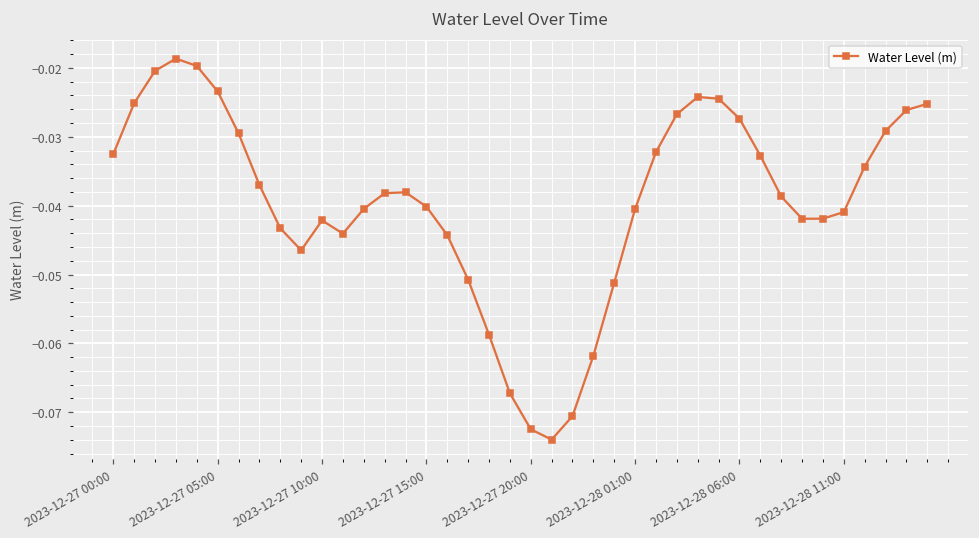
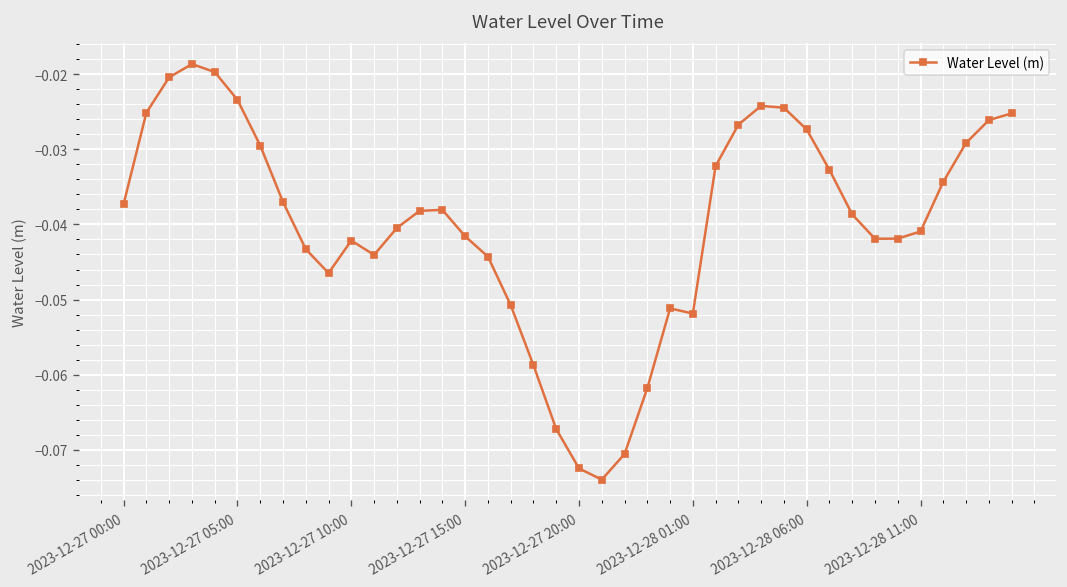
2023-12-27 00:00: -0.033 -> -0.037
2023-12-27 15:00: -0.040 -> -0.042
2023-12-28 01:00: -0.040 -> -0.052
